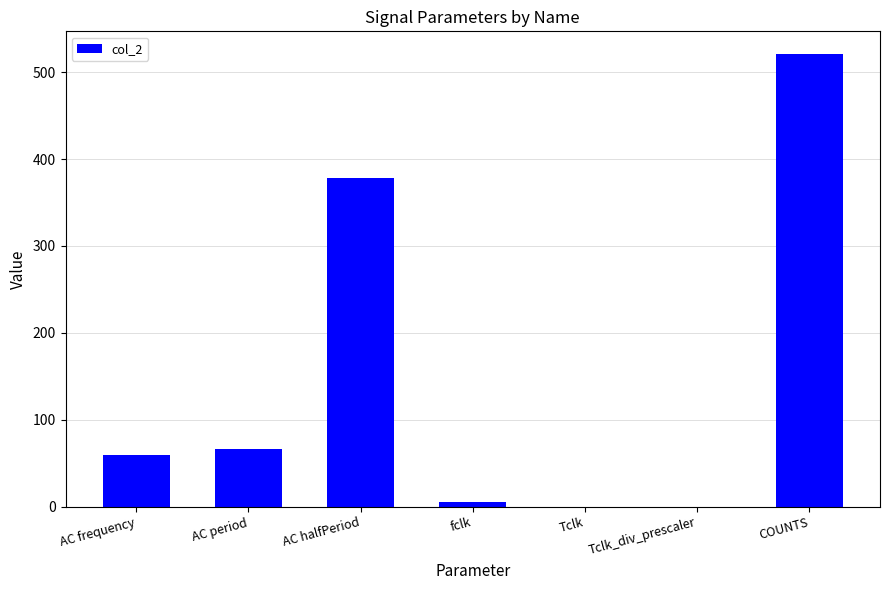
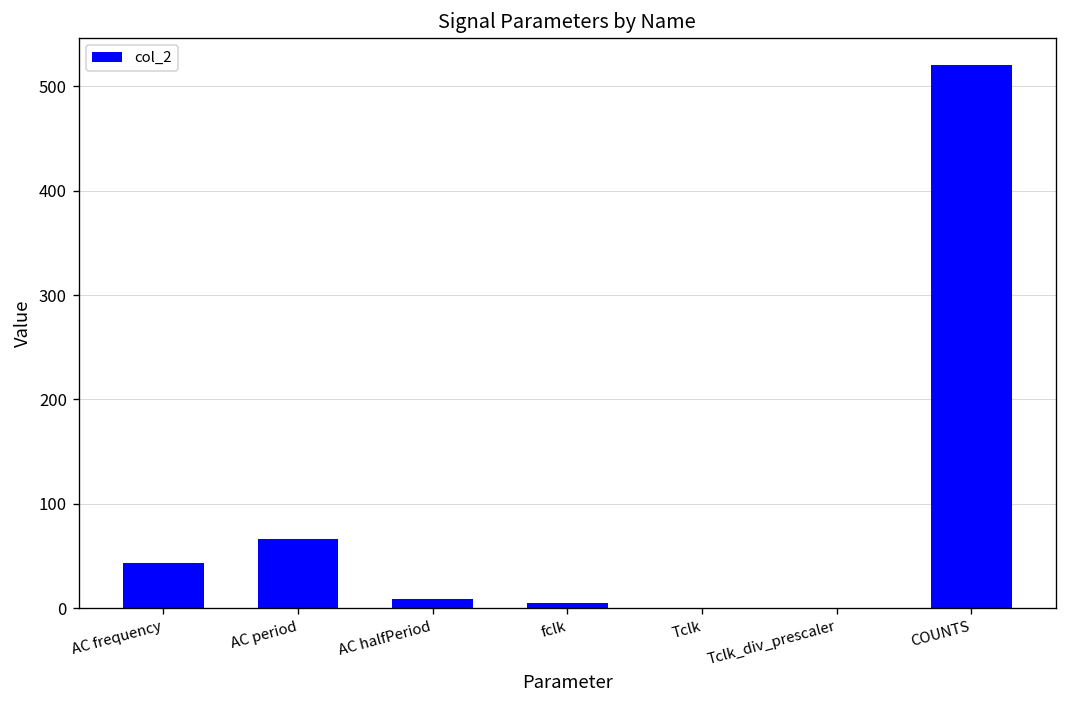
AC frequency: 60 -> 40
AC halfPeriod: 380 -> 10
